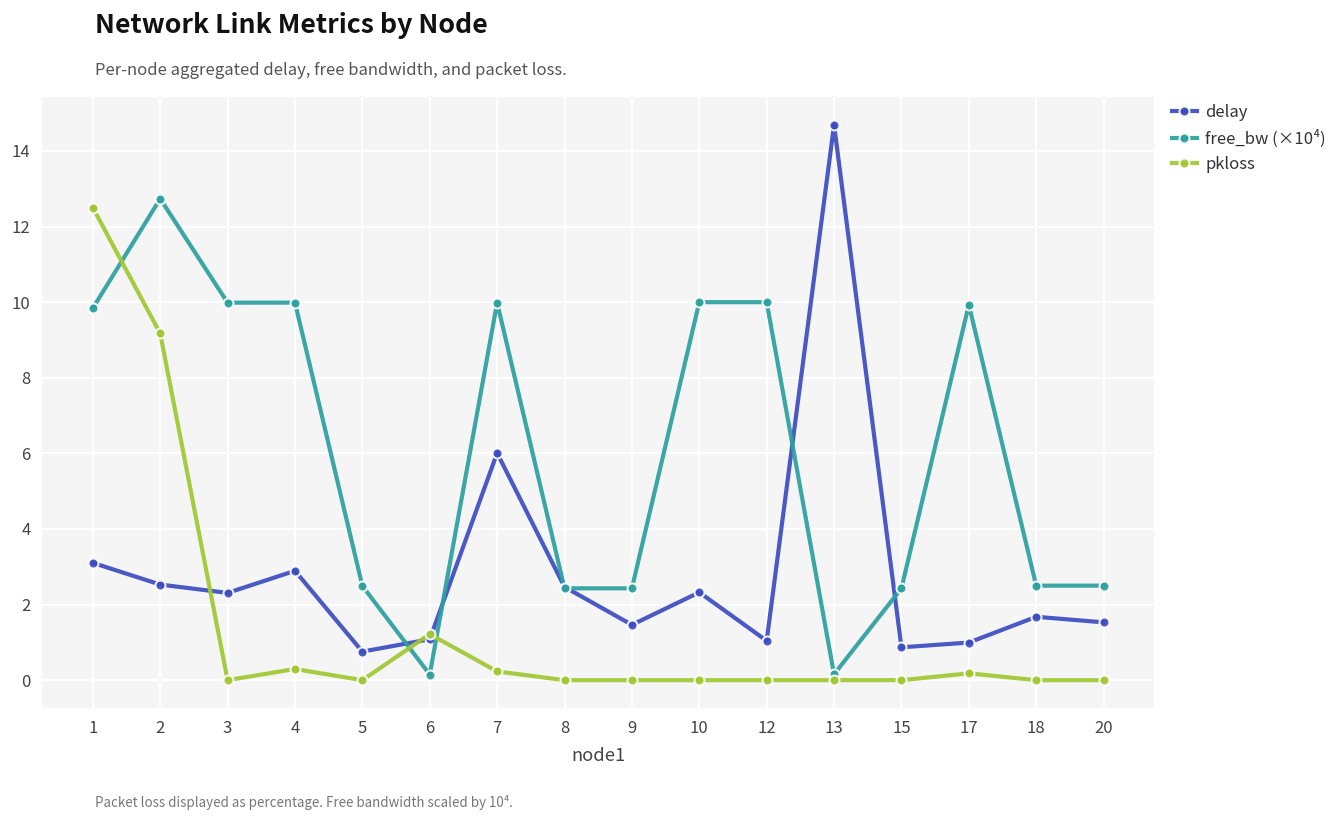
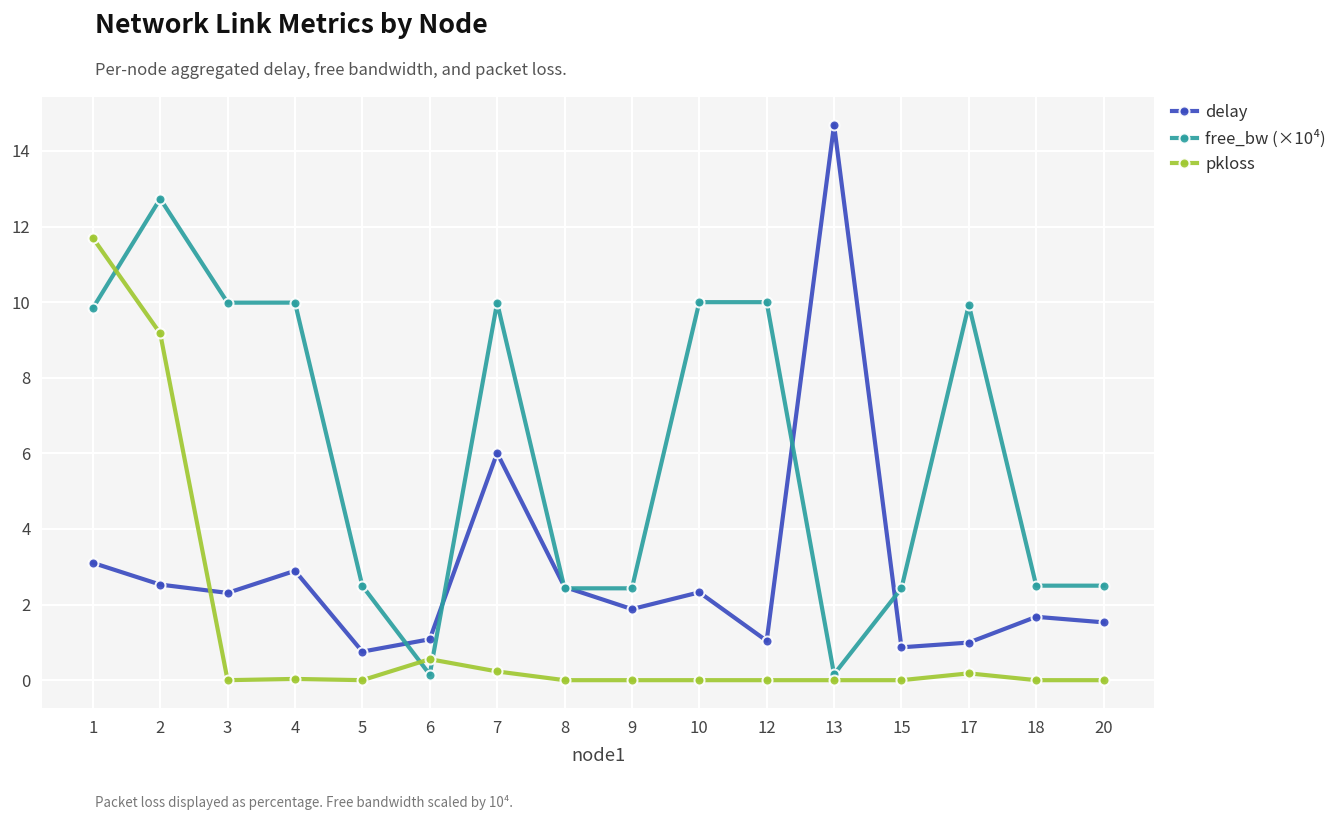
pkloss, 1: 12.5 -> 11.7
pkloss, 4: 0.3 -> 0.0
pkloss, 6: 1.2 -> 0.6
delay, 9: 1.5 -> 1.9
